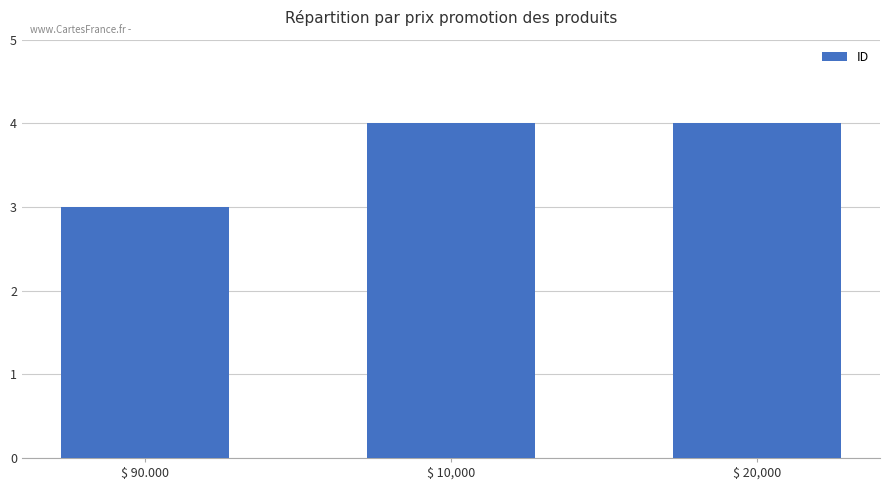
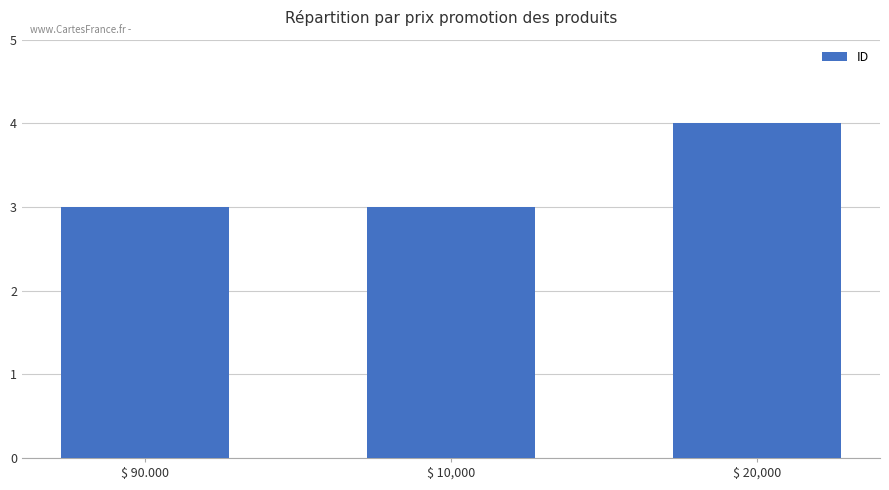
$ 10,000: 4 -> 3
